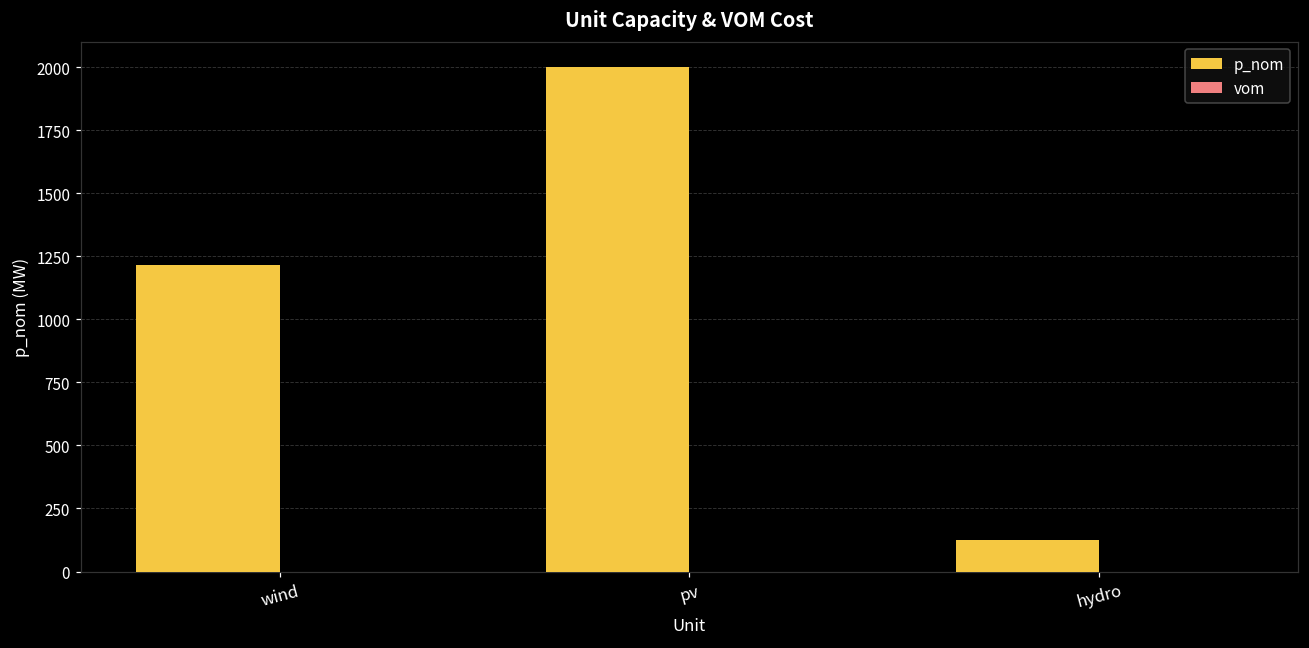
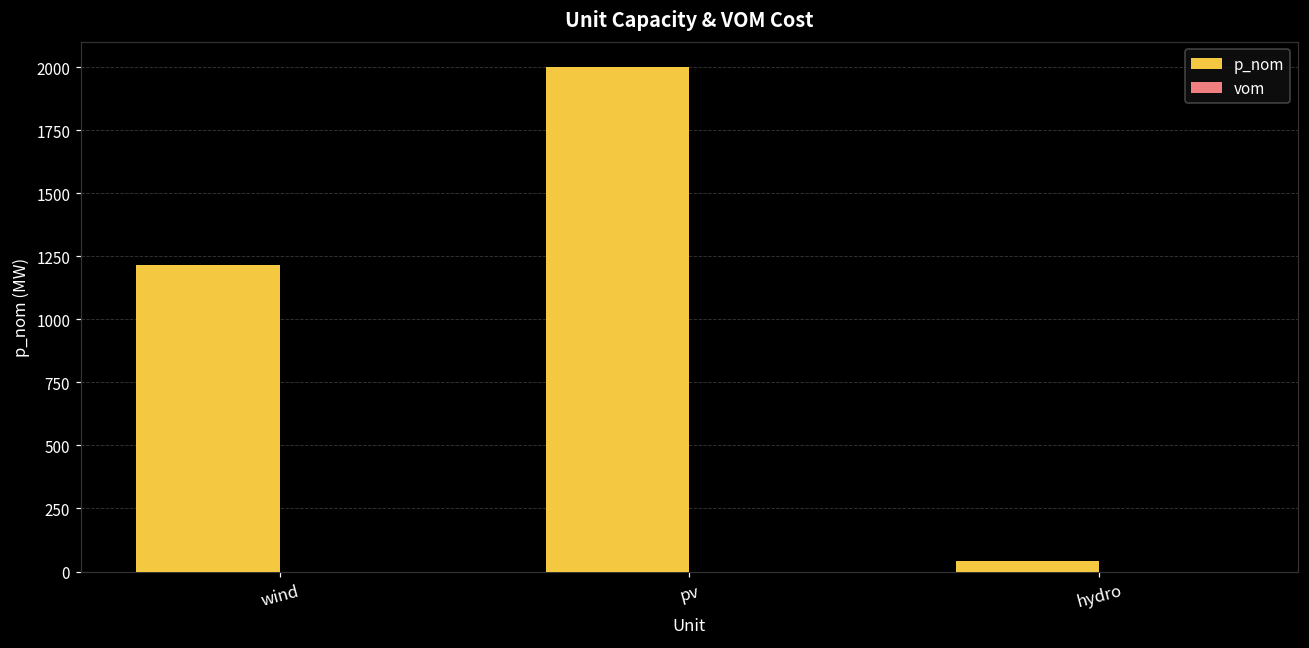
p_nom, hydro: 130 -> 40
